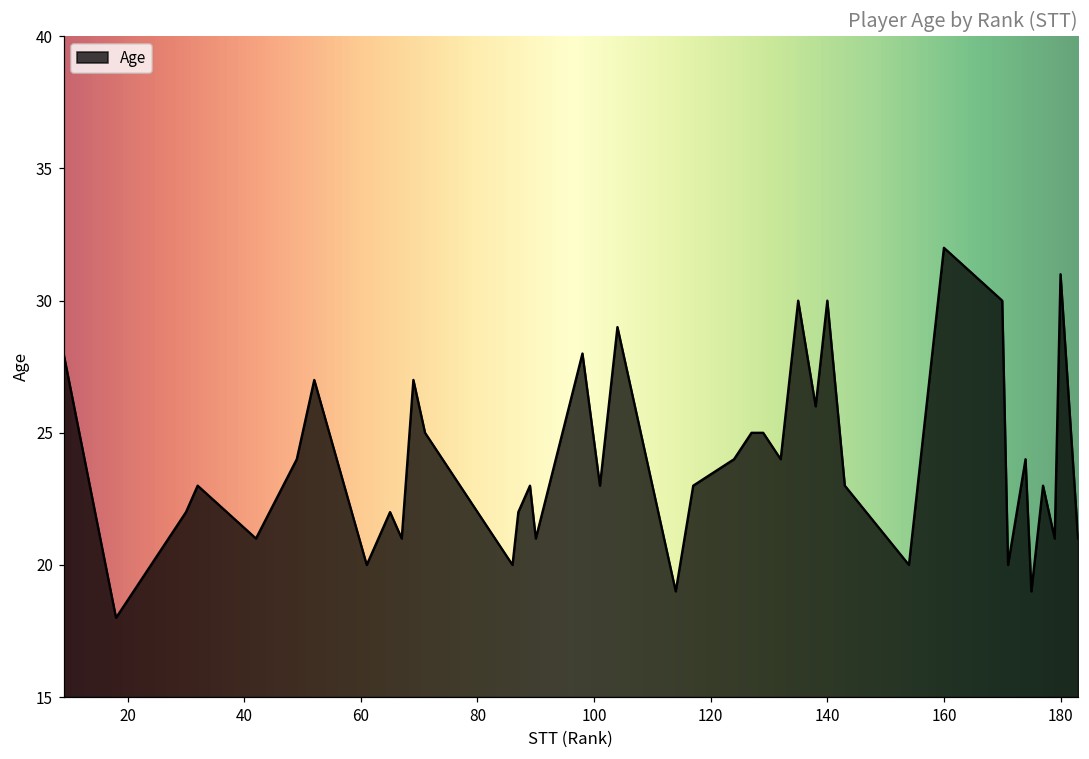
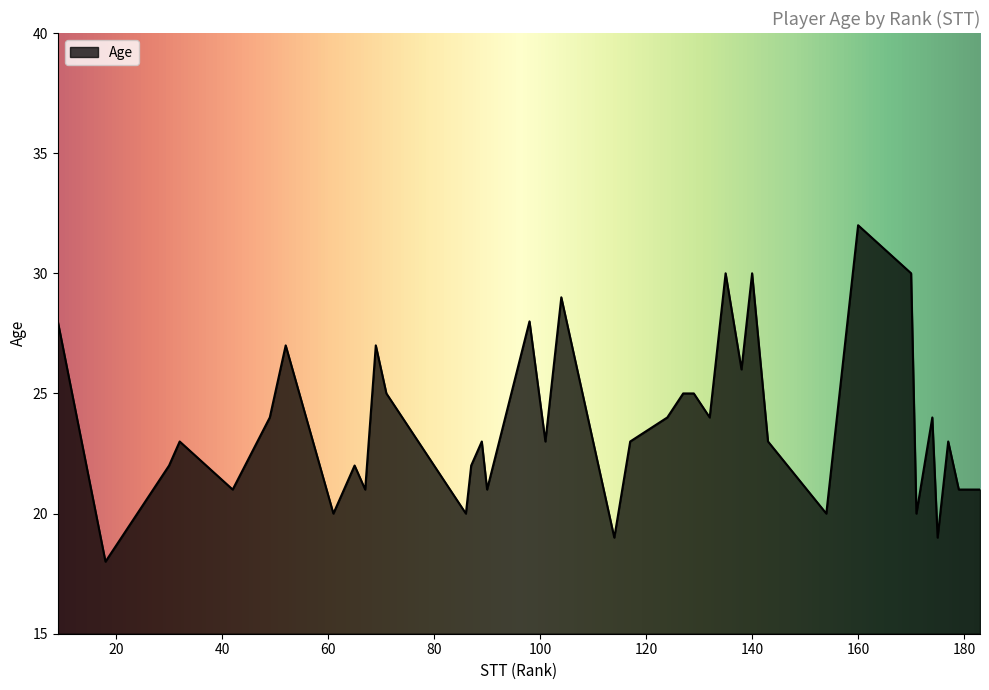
180: 31 -> 21
